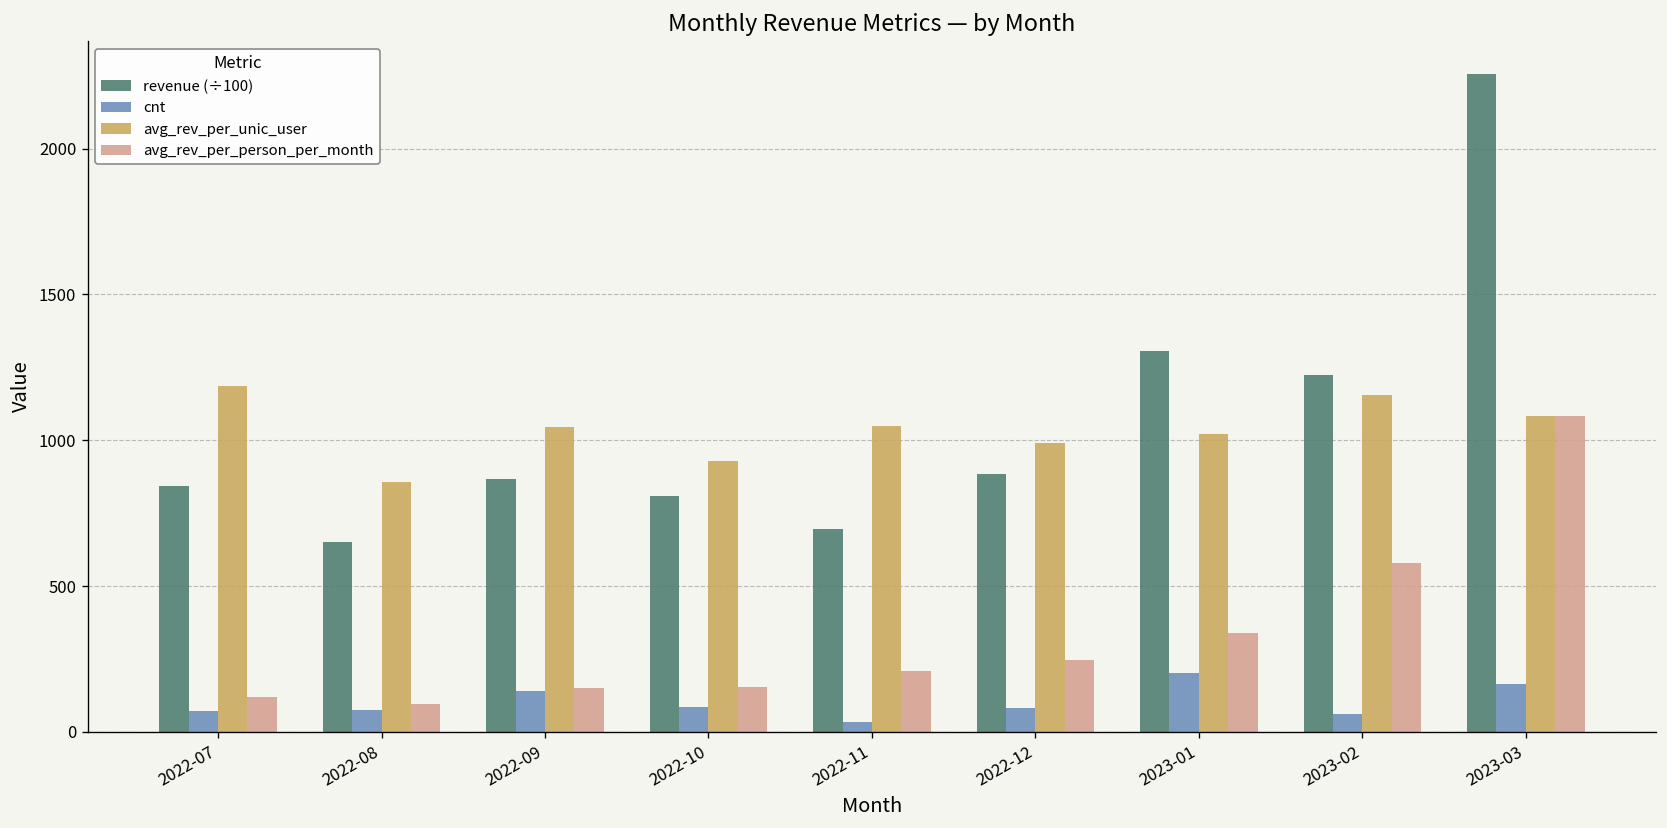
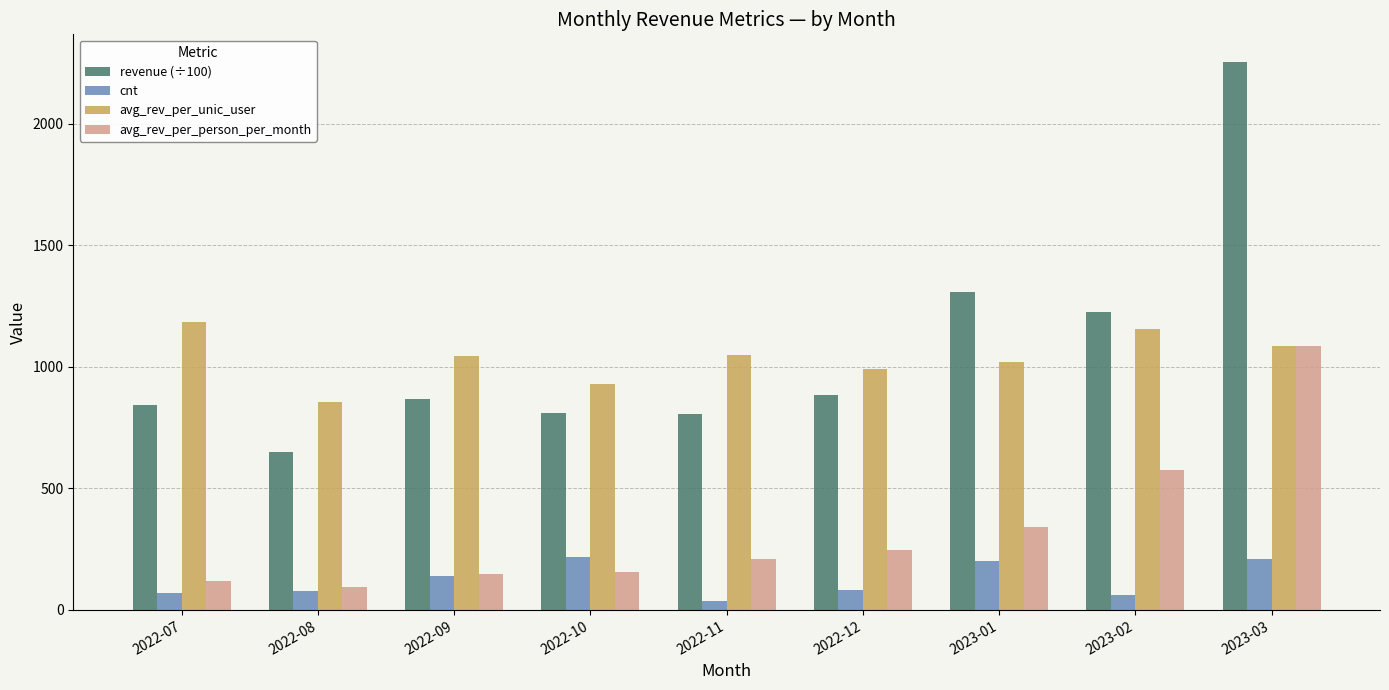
cnt, 2022-10: 90 -> 220
revenue (÷100), 2022-11: 700 -> 810
cnt, 2023-03: 160 -> 210
